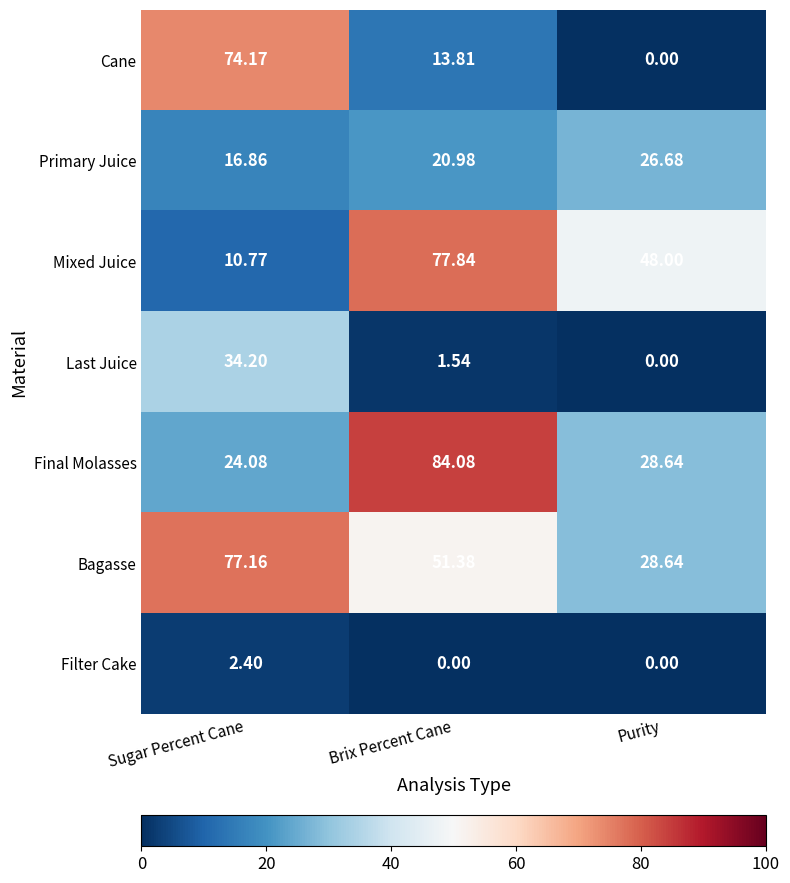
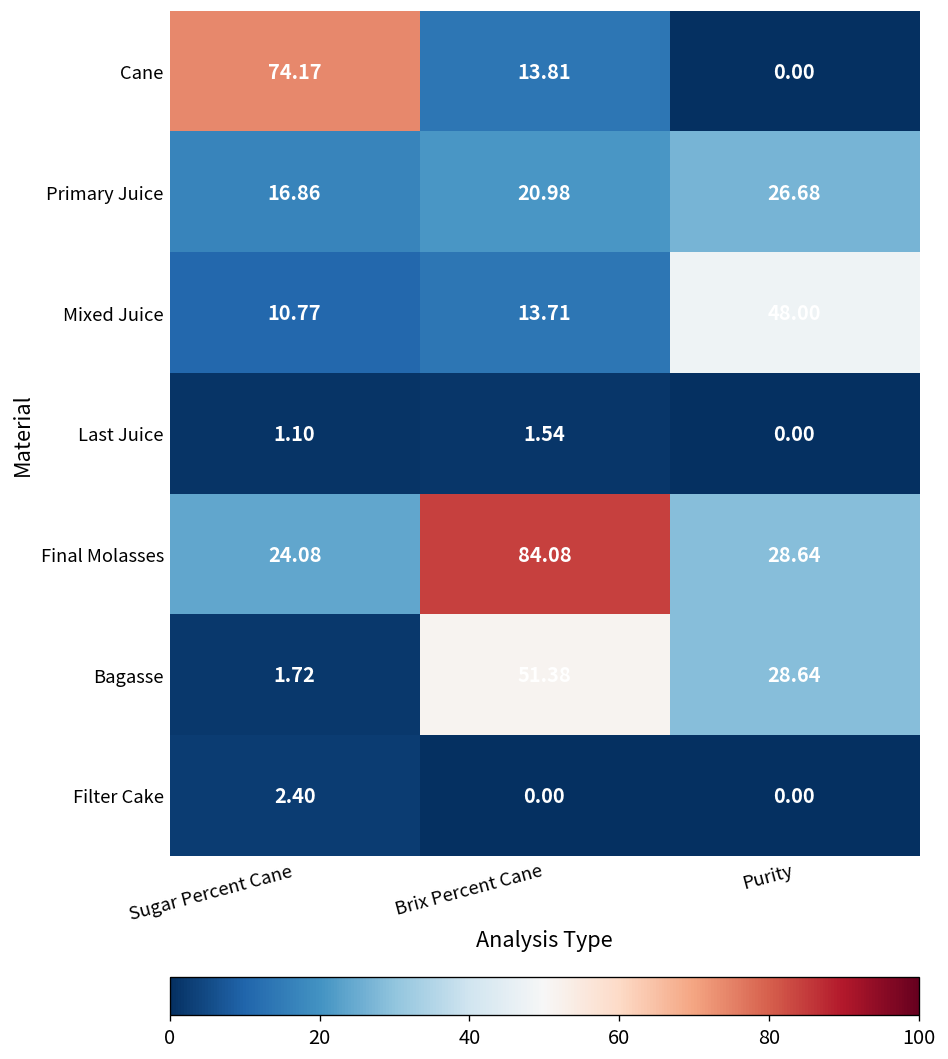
Mixed Juice, Brix Percent Cane: 77.84 -> 13.71
Last Juice, Sugar Percent Cane: 34.20 -> 1.10
Bagasse, Sugar Percent Cane: 77.16 -> 1.72
